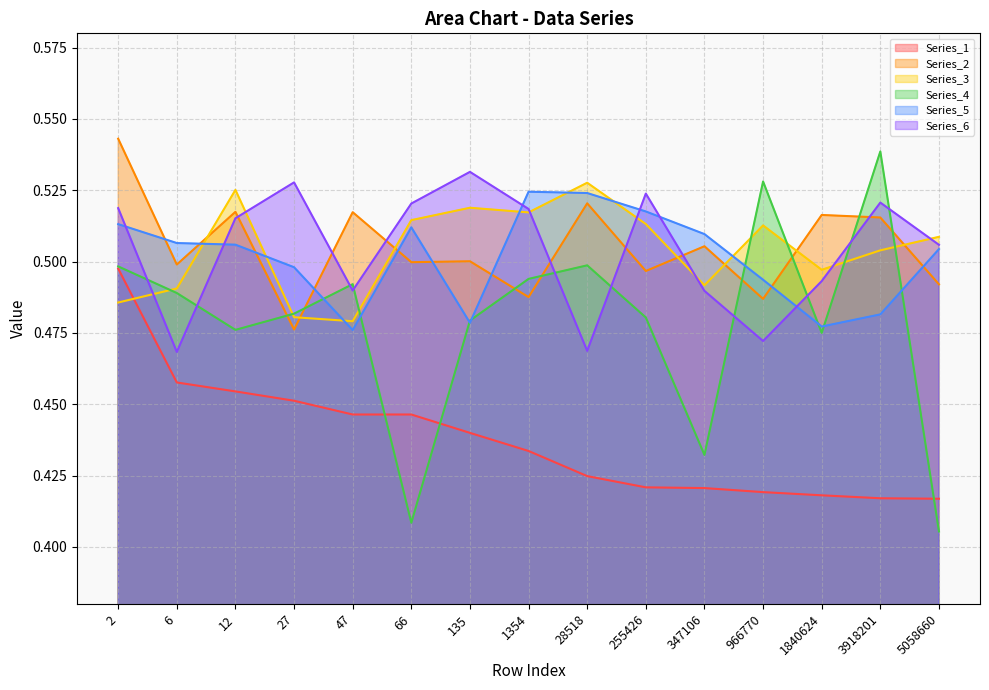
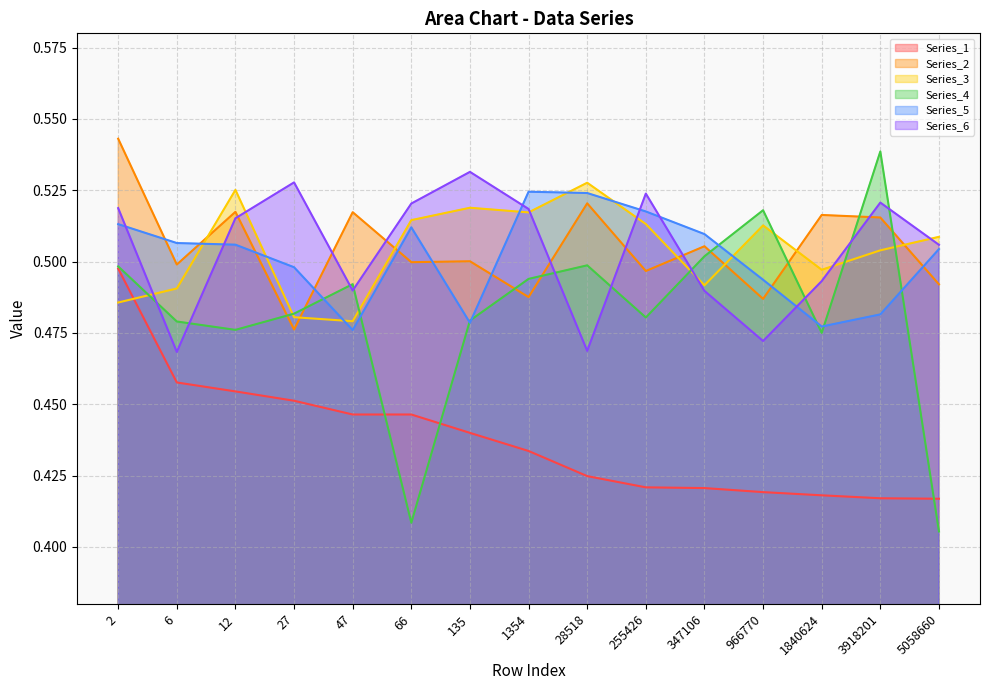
Series_4, 6: 0.489 -> 0.479
Series_4, 347106: 0.432 -> 0.502
Series_4, 966770: 0.528 -> 0.518
